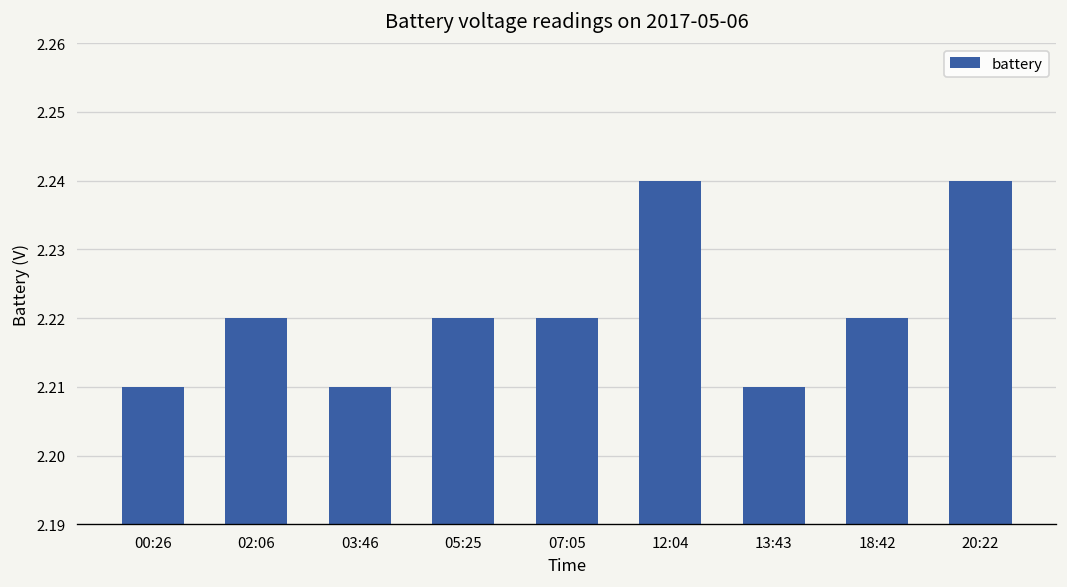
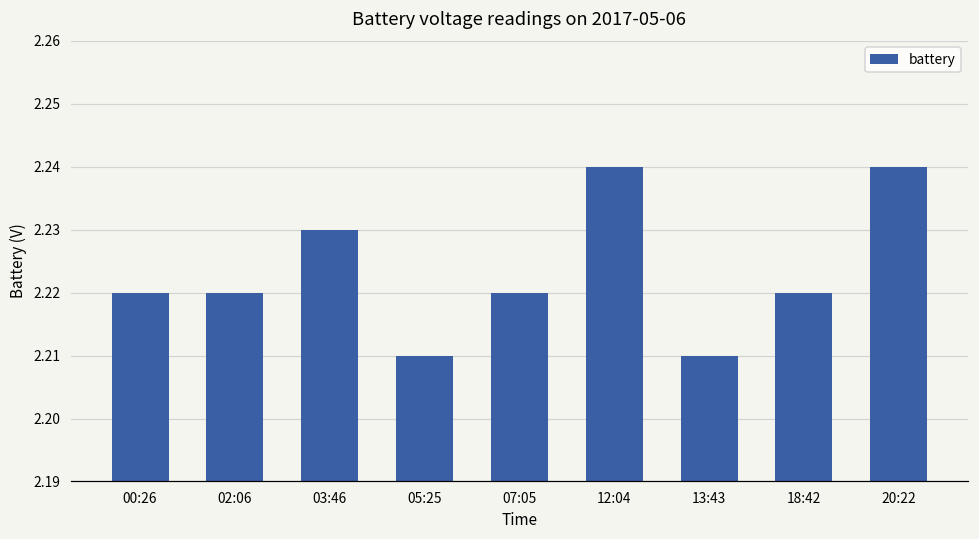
00:26: 2.21 -> 2.22
03:46: 2.21 -> 2.23
05:25: 2.22 -> 2.21
